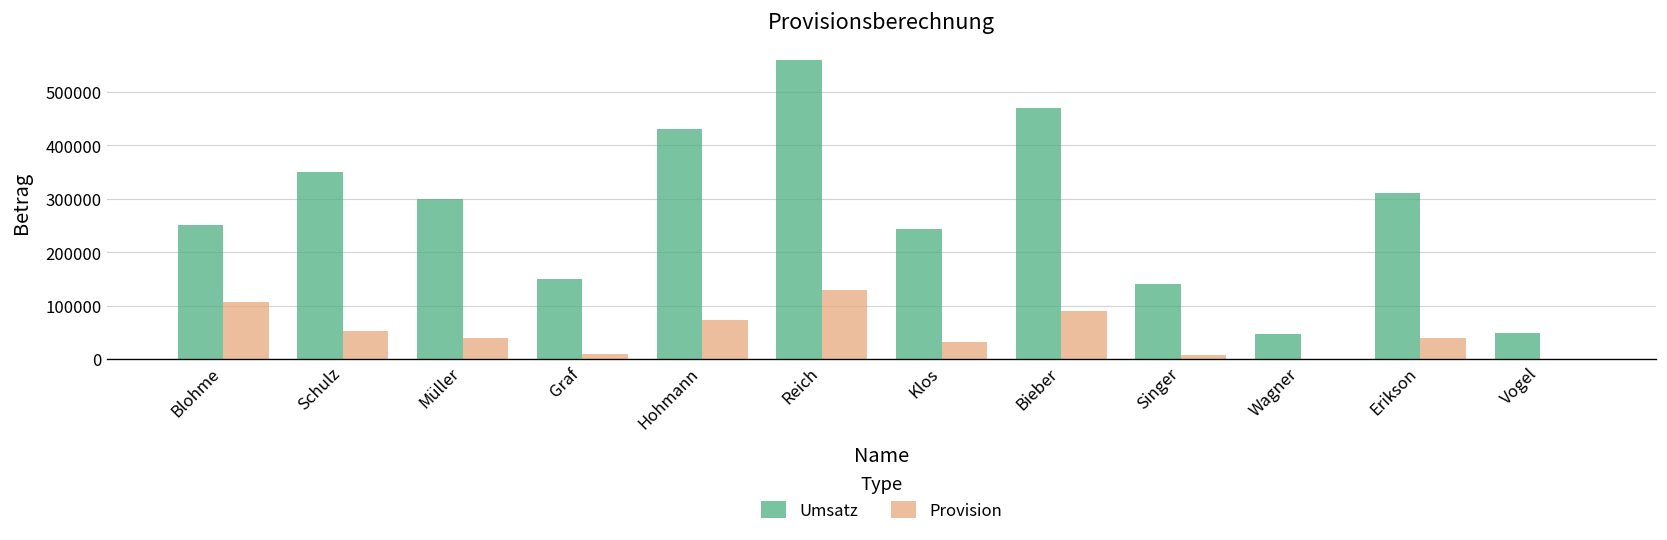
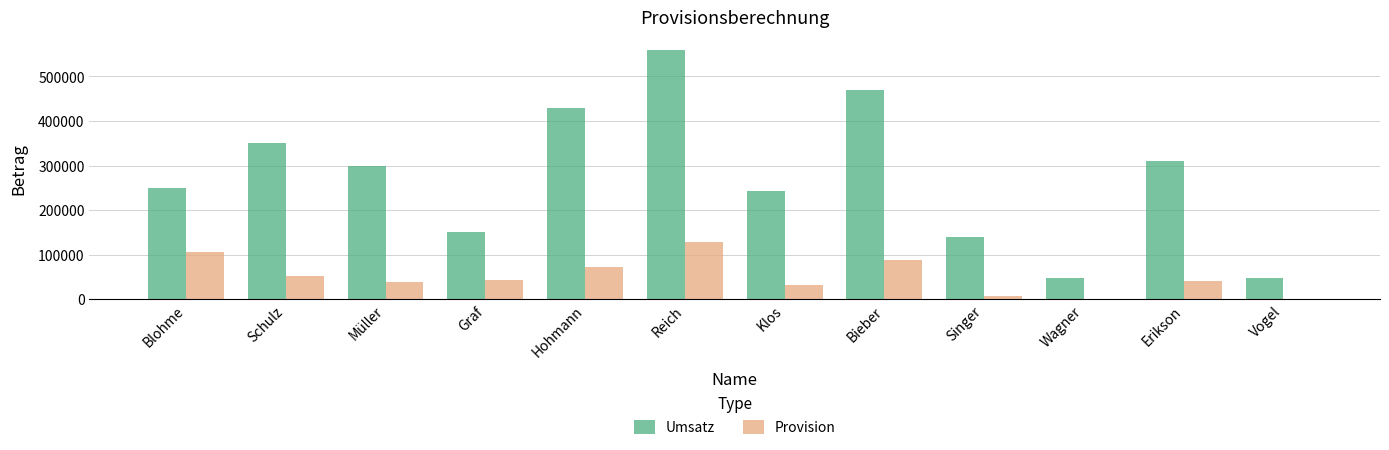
Provision, Graf: 10000 -> 40000
